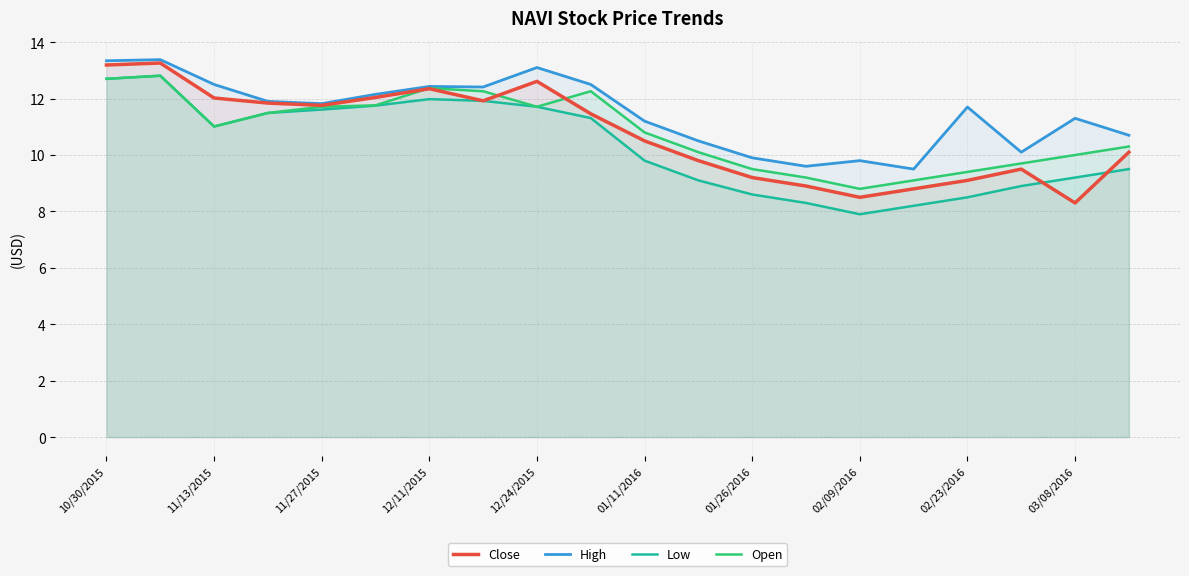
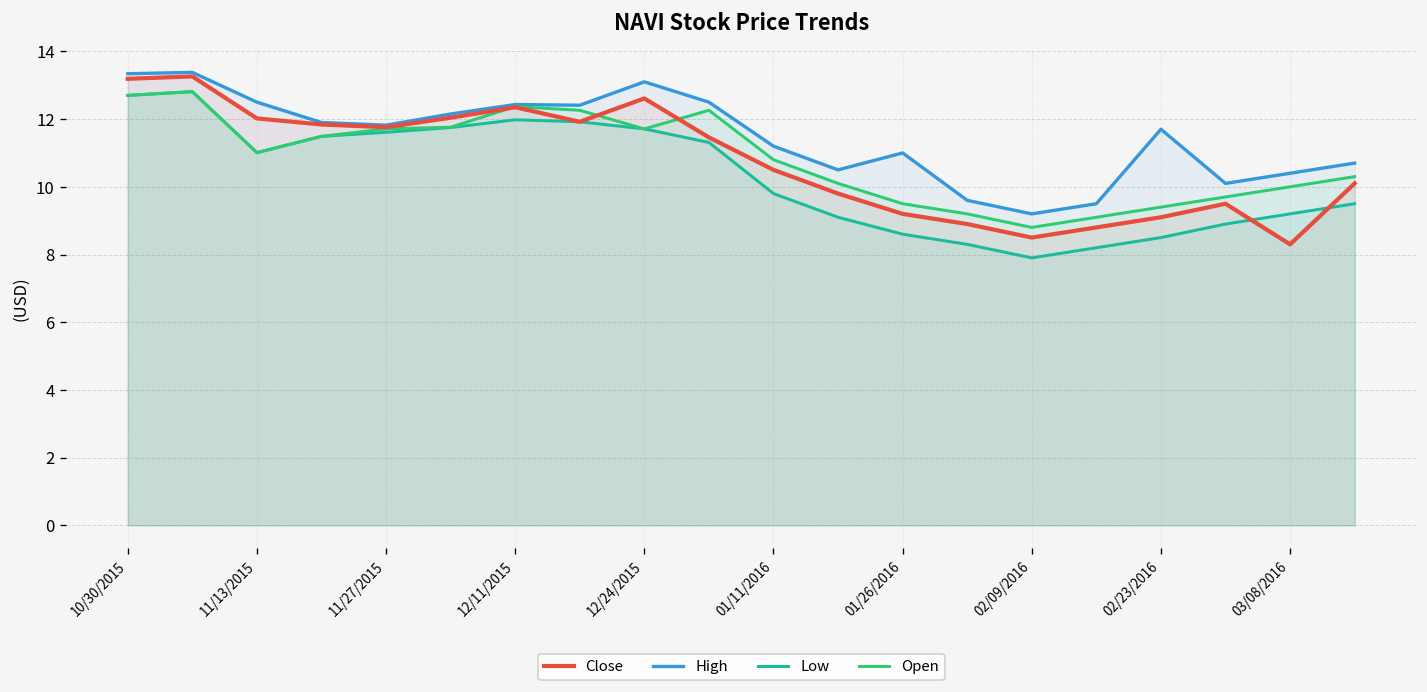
High, 01/26/2016: 9.9 -> 11.0
High, 02/09/2016: 9.8 -> 9.2
High, 03/08/2016: 11.3 -> 10.4
